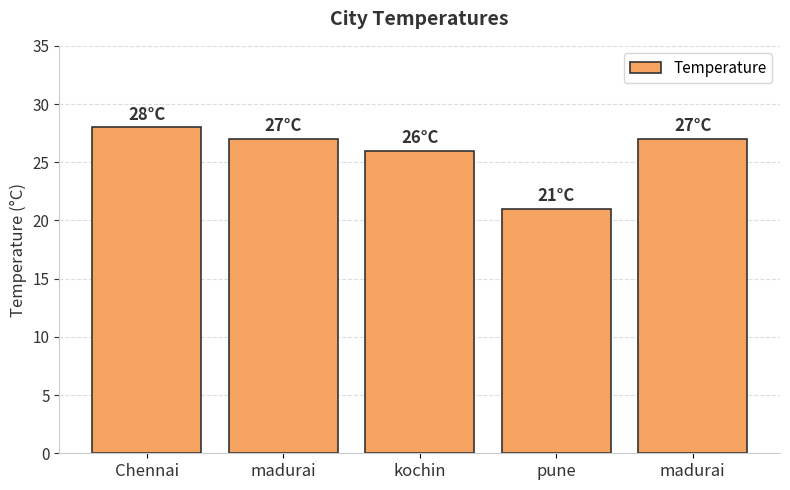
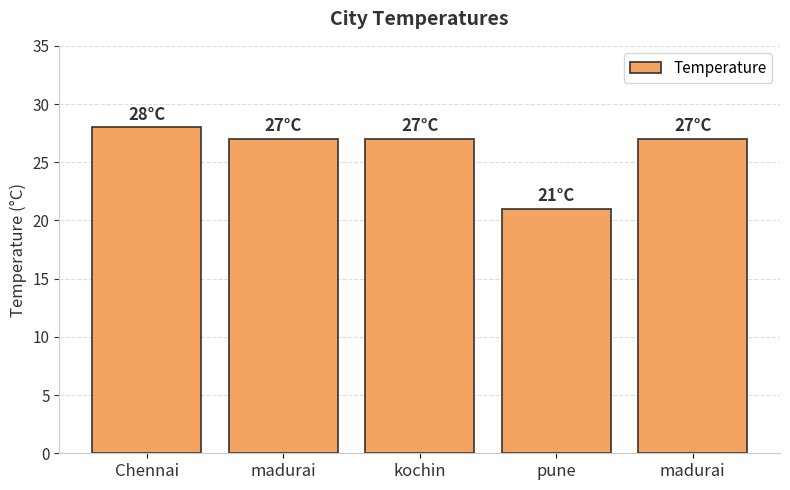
kochin: 26°C -> 27°C
